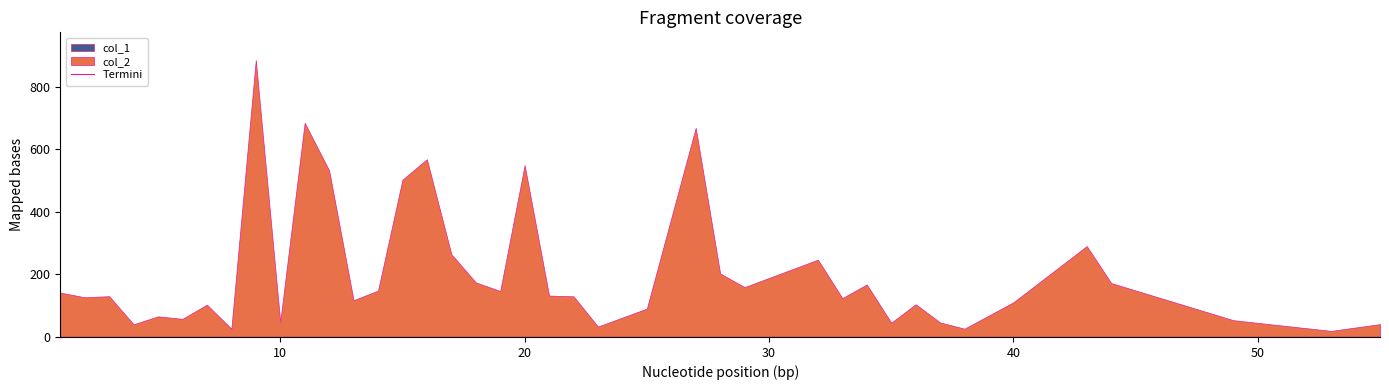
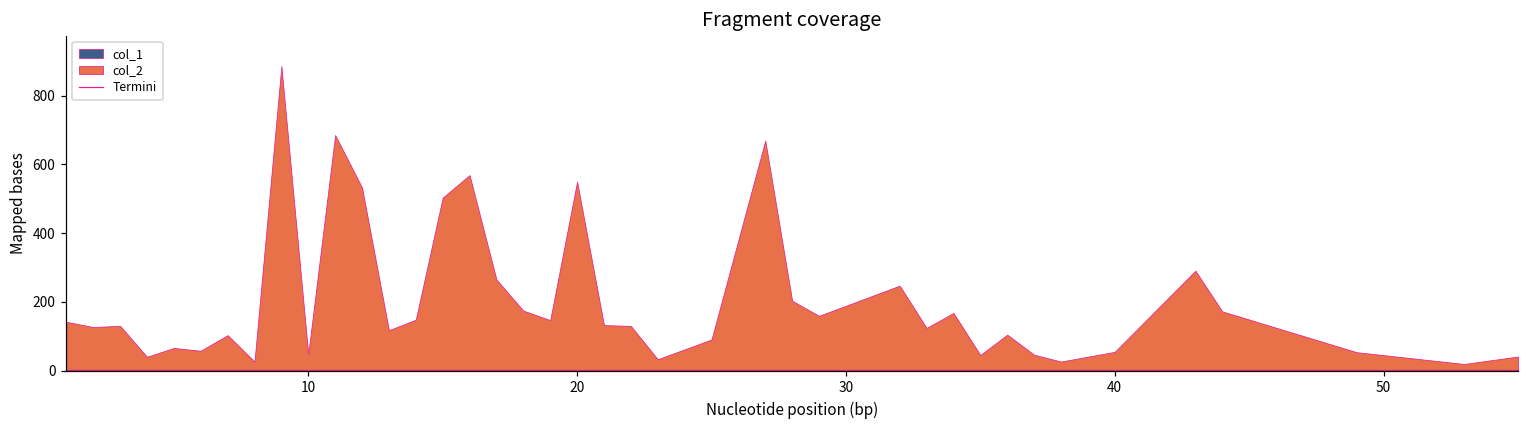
col_2, 40: 110 -> 50
